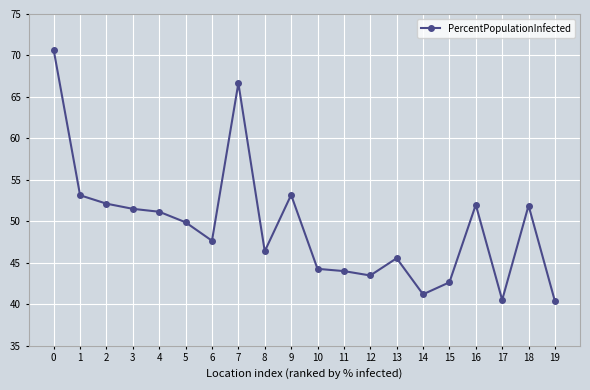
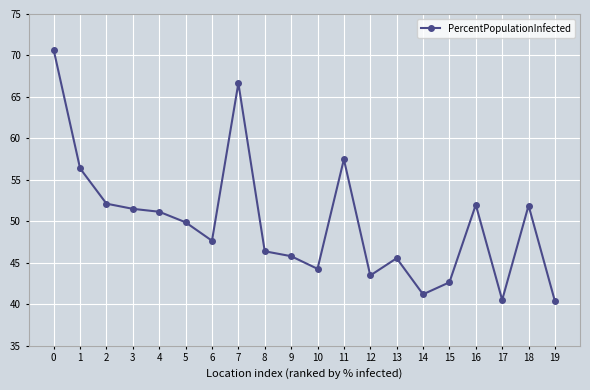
1: 53 -> 56
9: 53 -> 46
11: 44 -> 57
